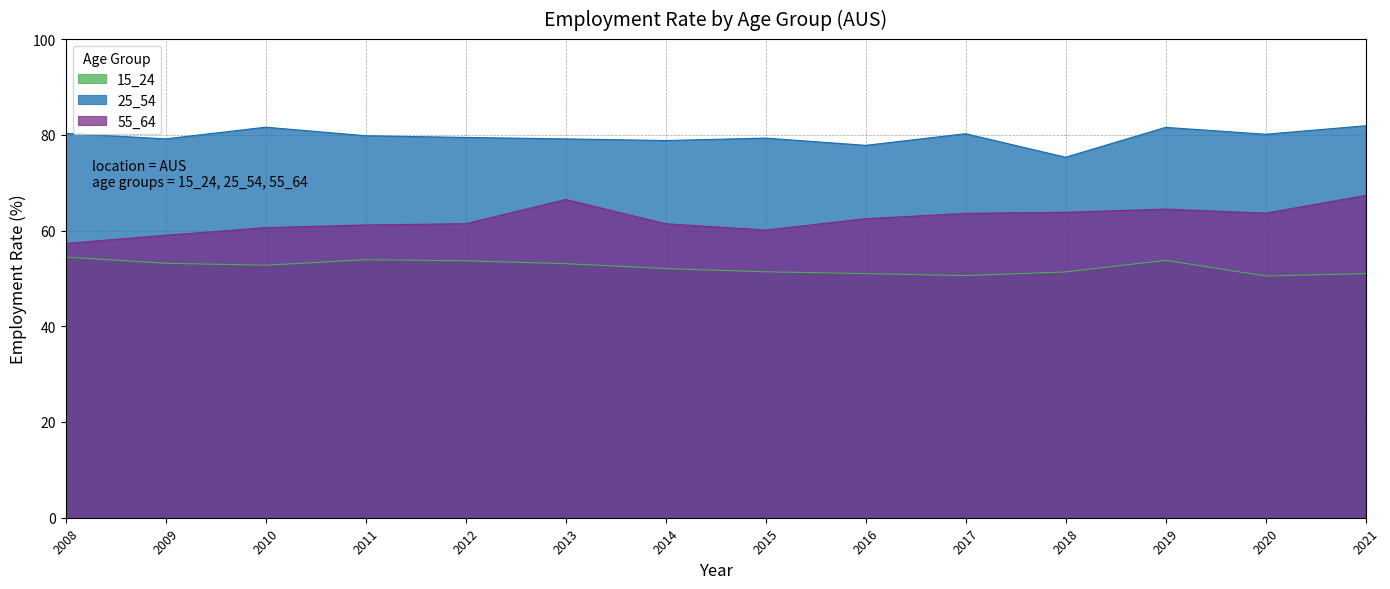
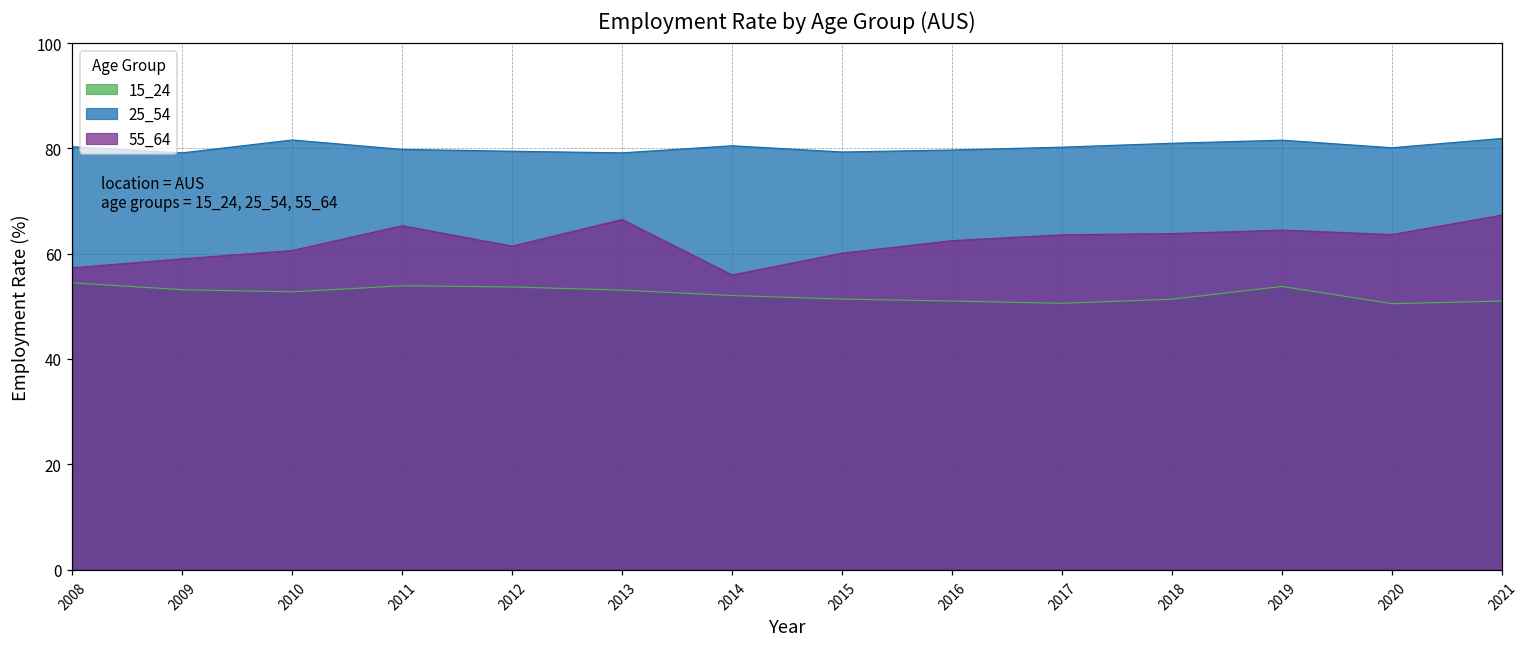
55_64, 2011: 61 -> 65
25_54, 2014: 79 -> 80
55_64, 2014: 61 -> 56
25_54, 2016: 78 -> 80
25_54, 2018: 75 -> 81
